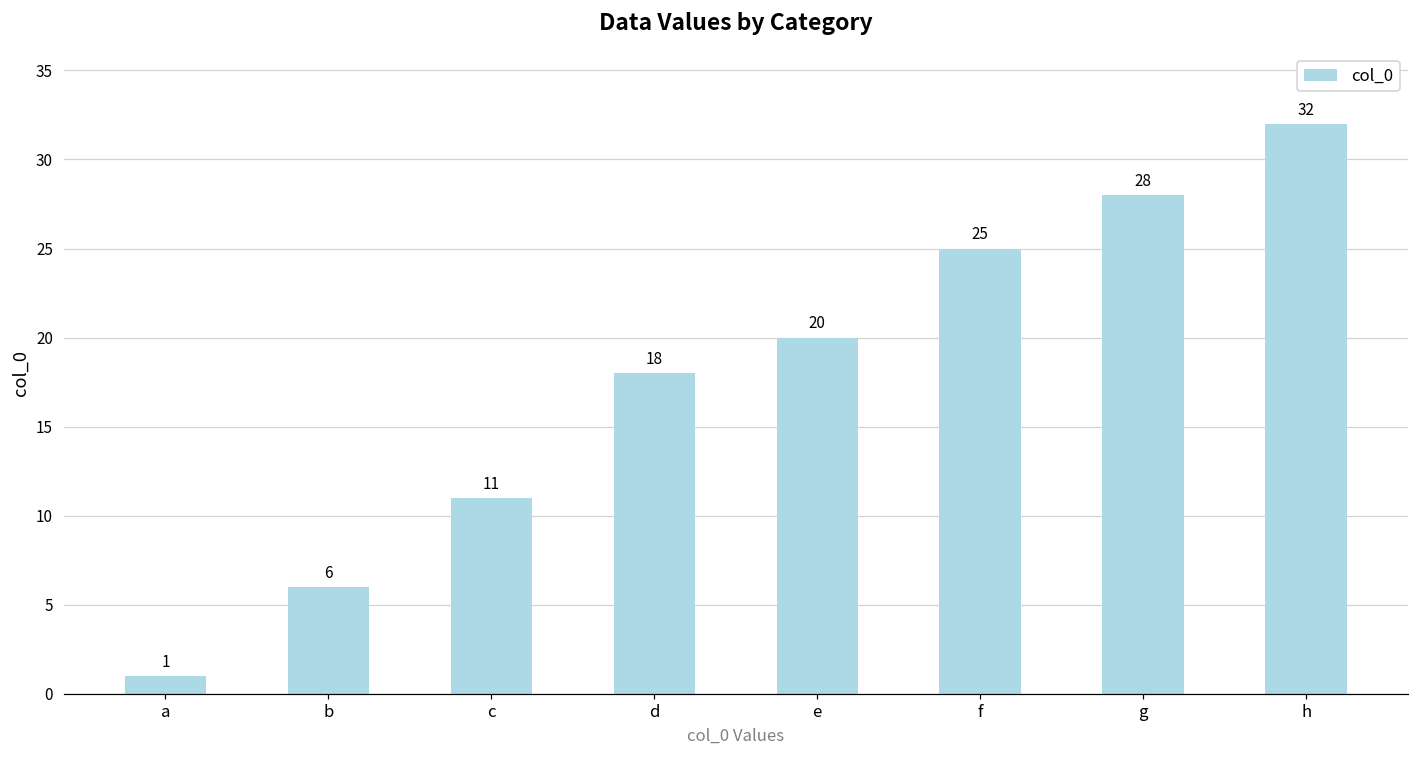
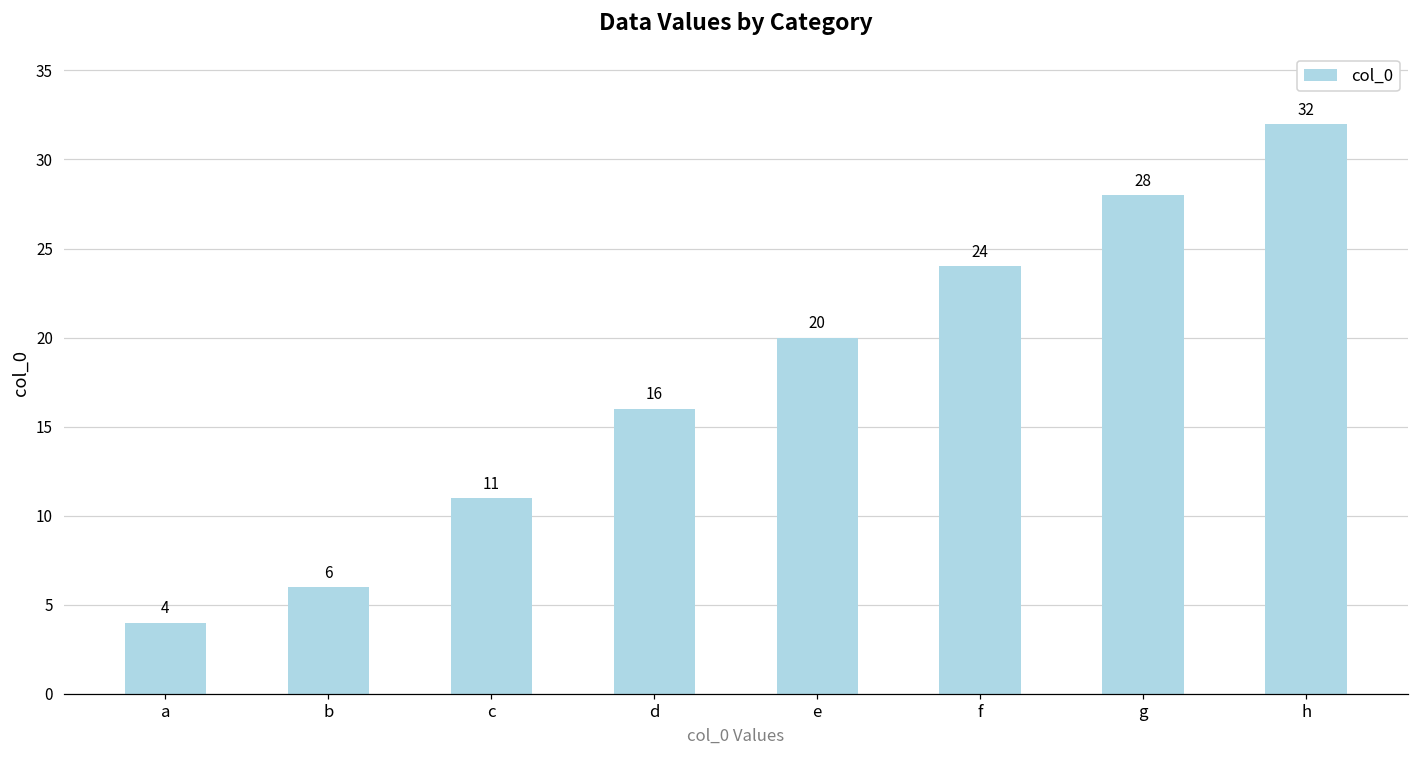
a: 1 -> 4
d: 18 -> 16
f: 25 -> 24
